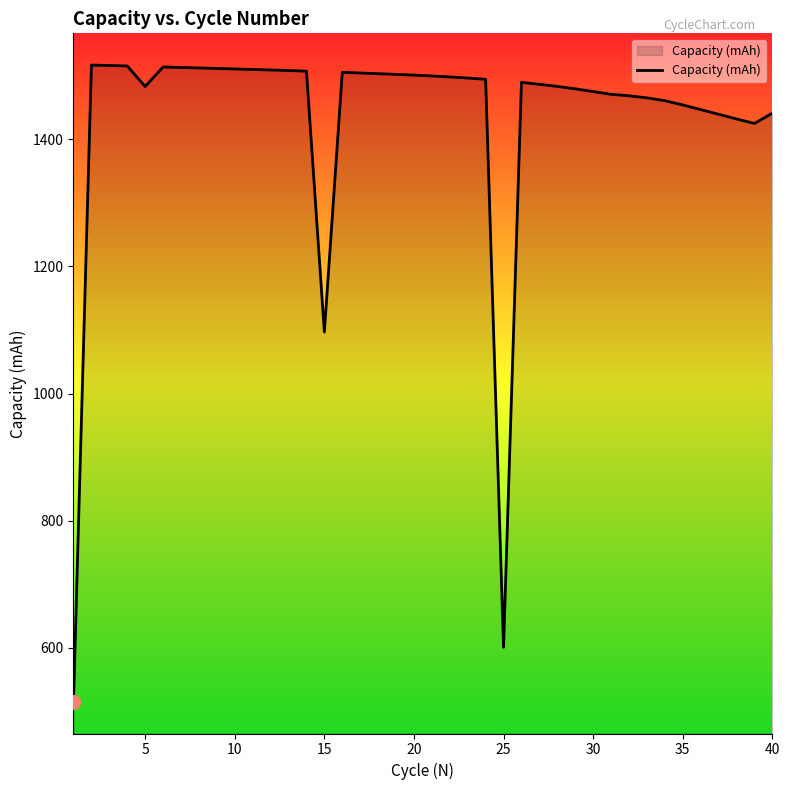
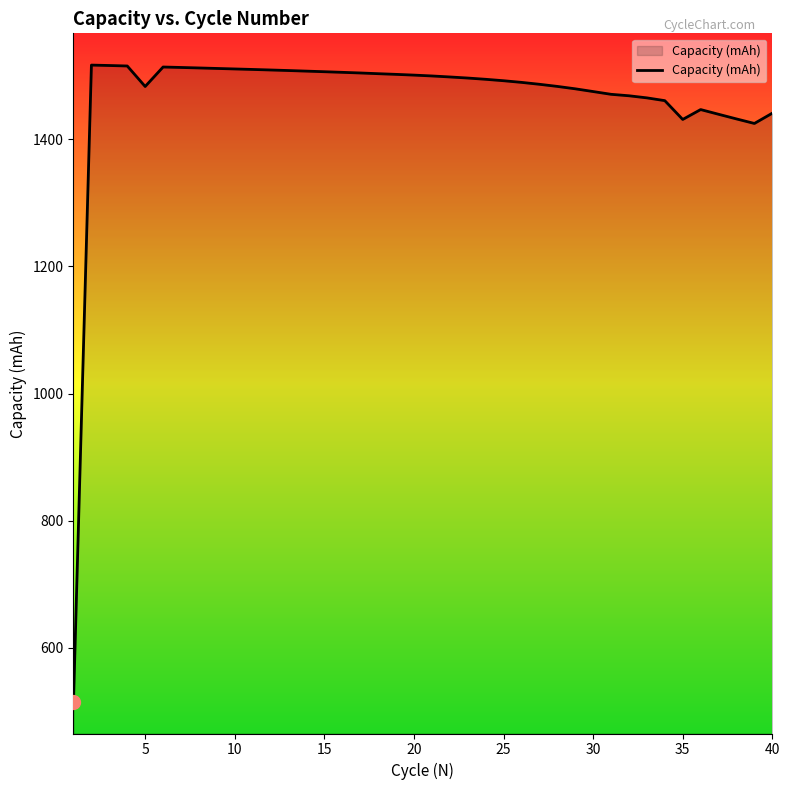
Capacity (mAh), 15: 1100 -> 1510
Capacity (mAh), 25: 600 -> 1490
Capacity (mAh), 35: 1450 -> 1430
